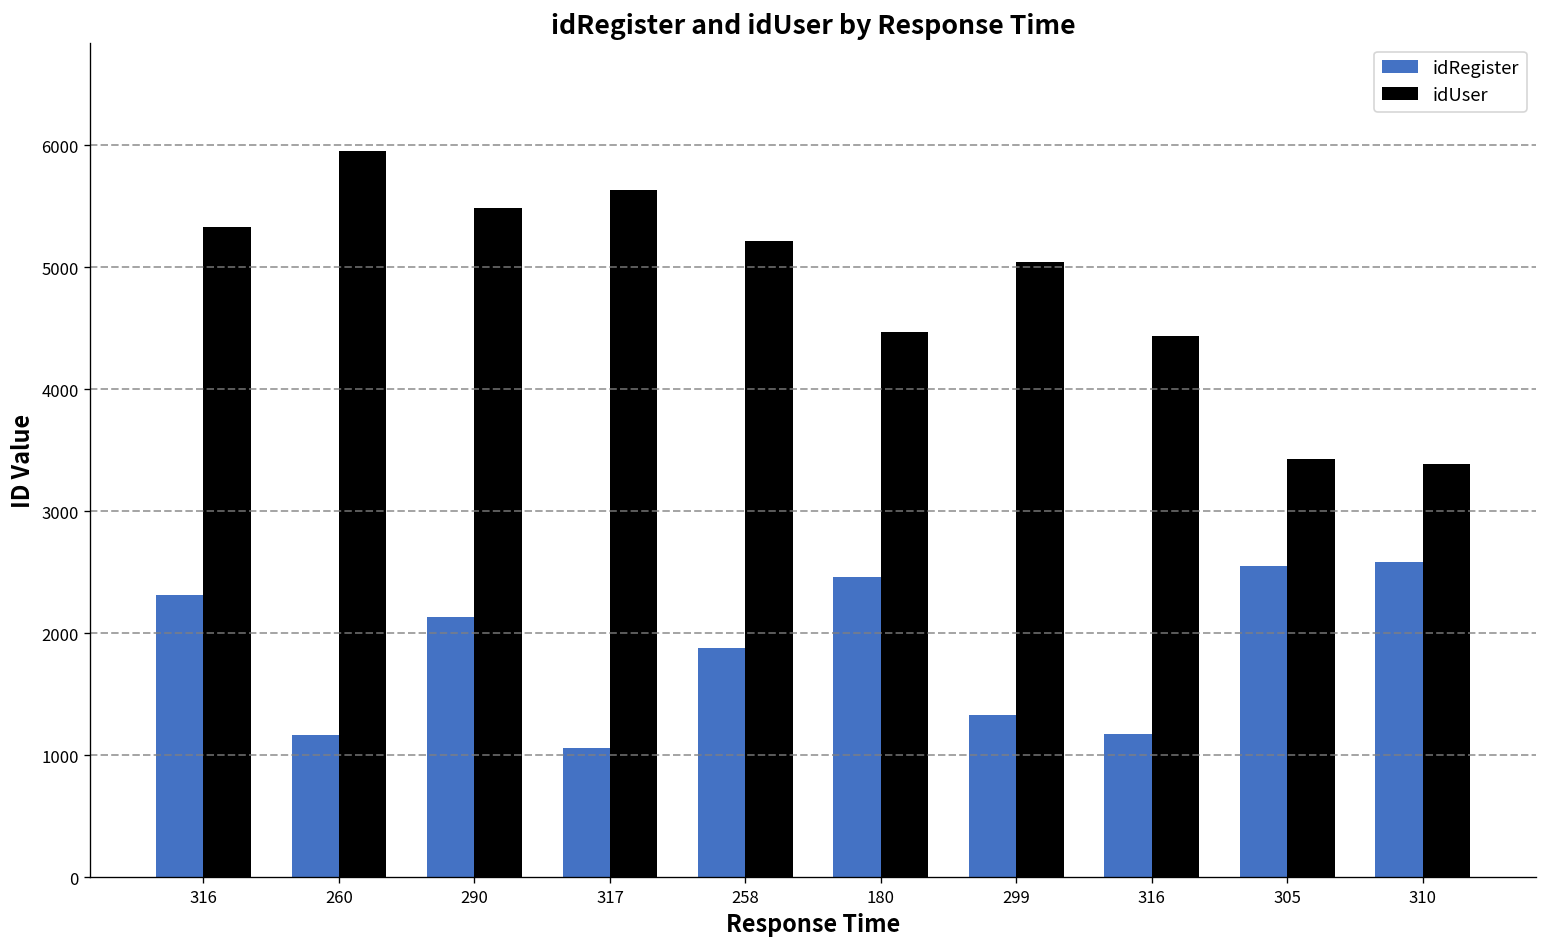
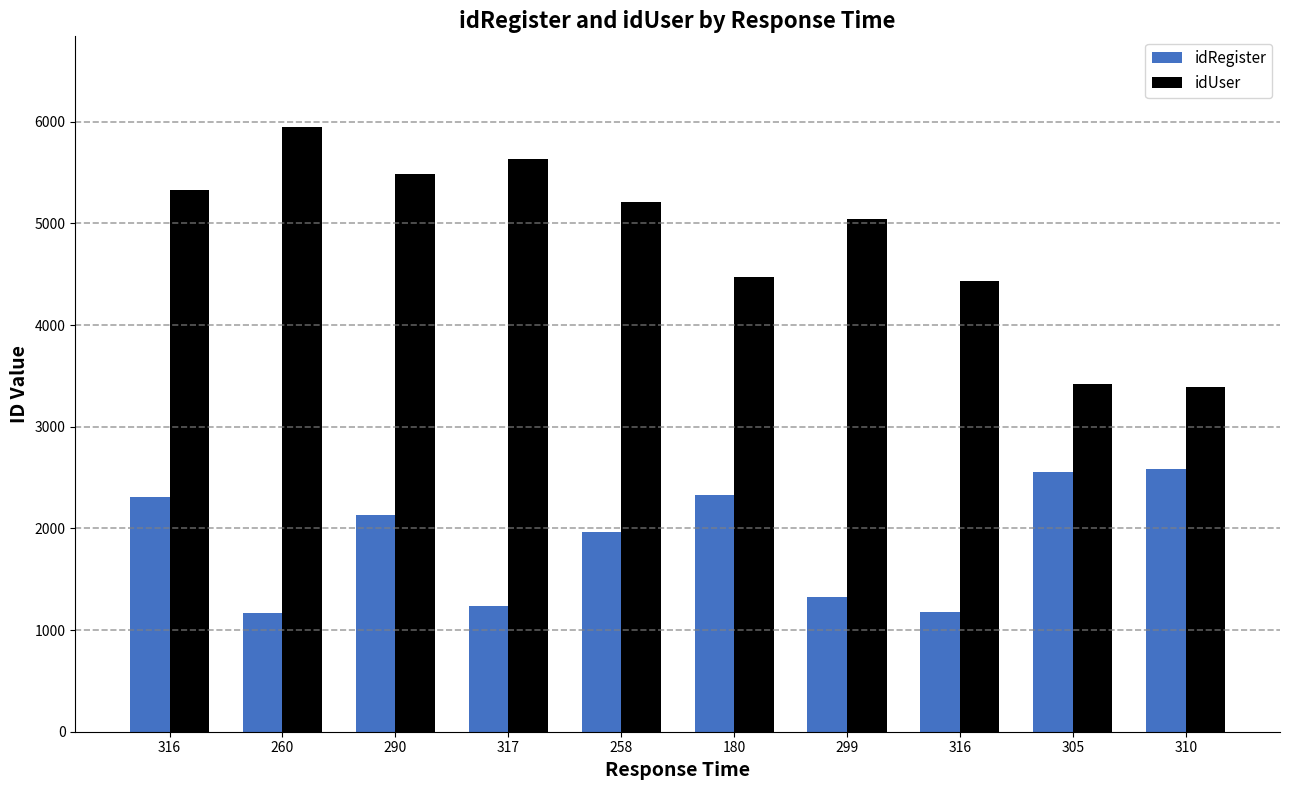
idRegister, 317: 1050 -> 1230
idRegister, 258: 1880 -> 1970
idRegister, 180: 2460 -> 2330
